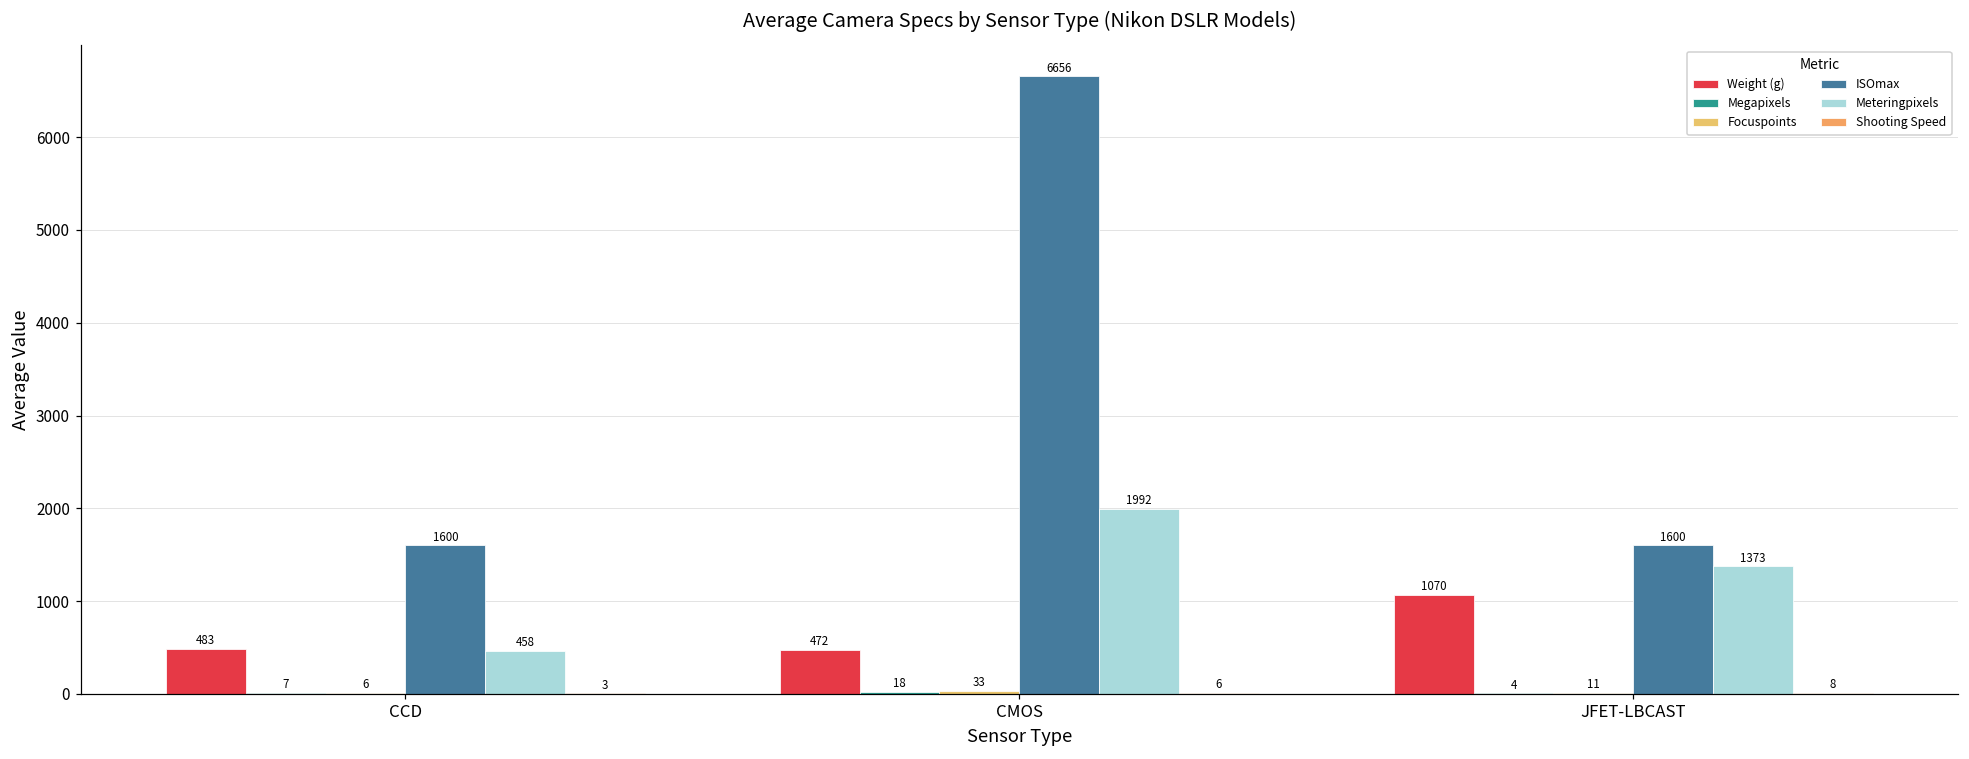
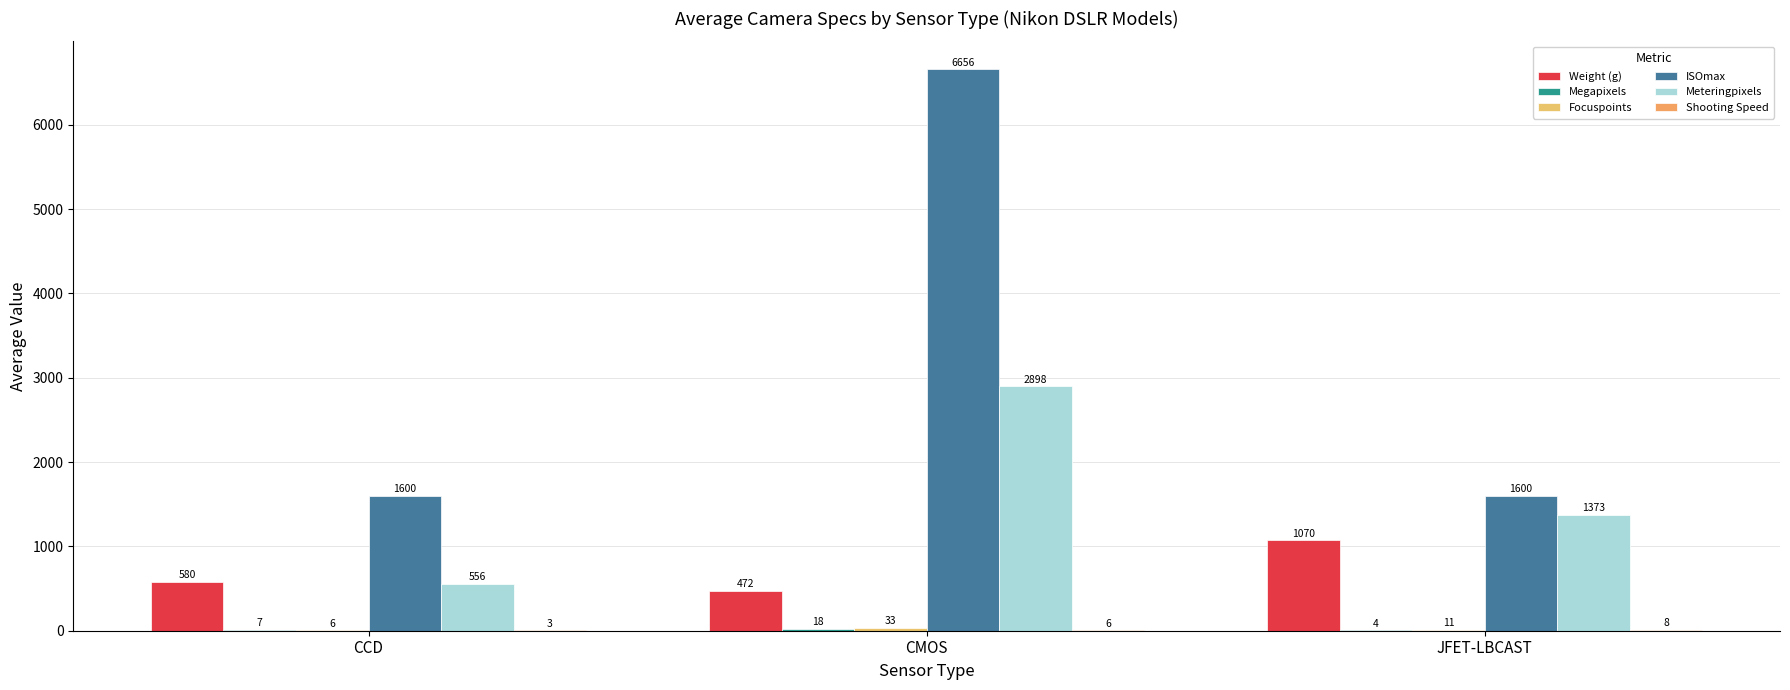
Weight (g), CCD: 483 -> 580
Meteringpixels, CCD: 458 -> 556
Meteringpixels, CMOS: 1992 -> 2898
